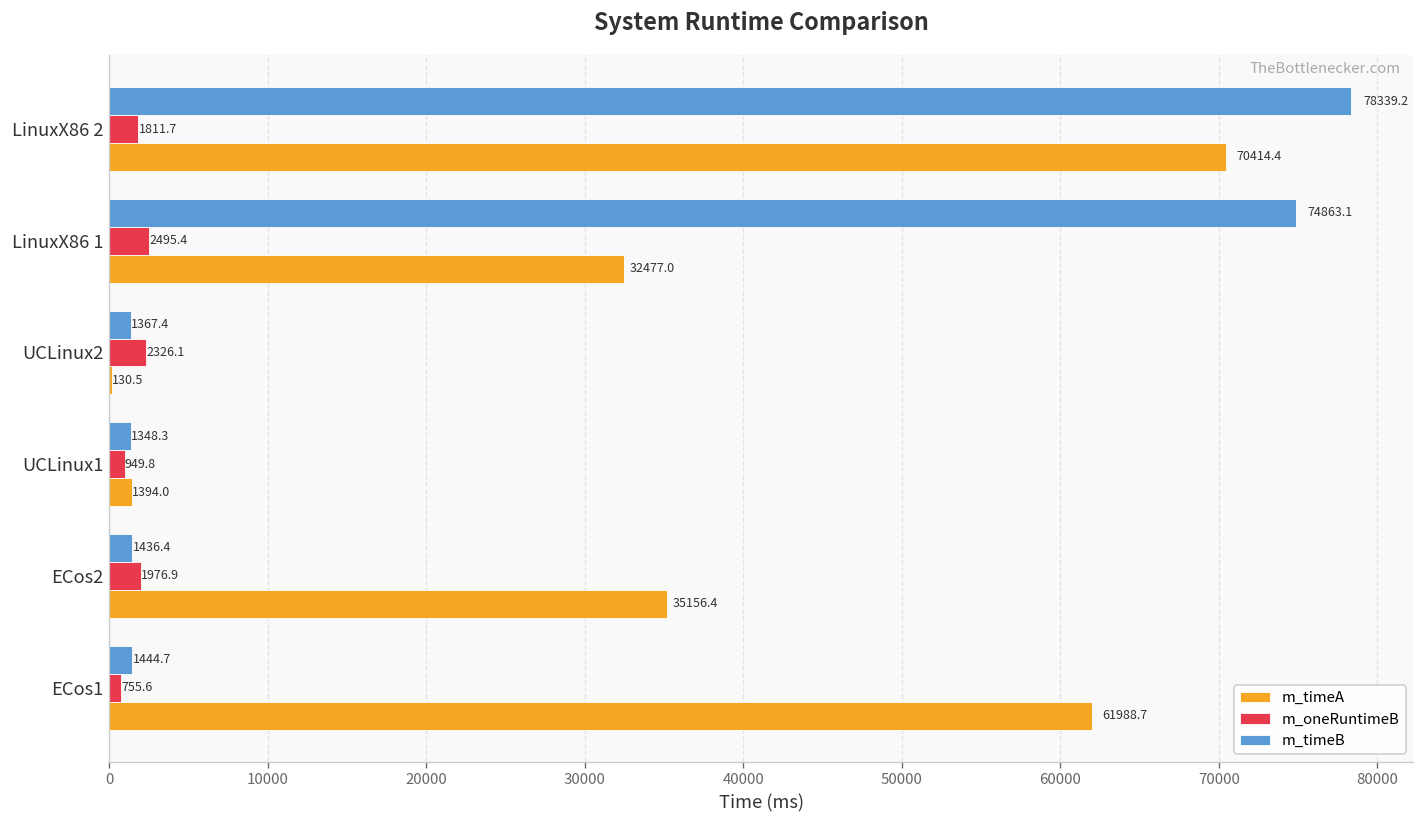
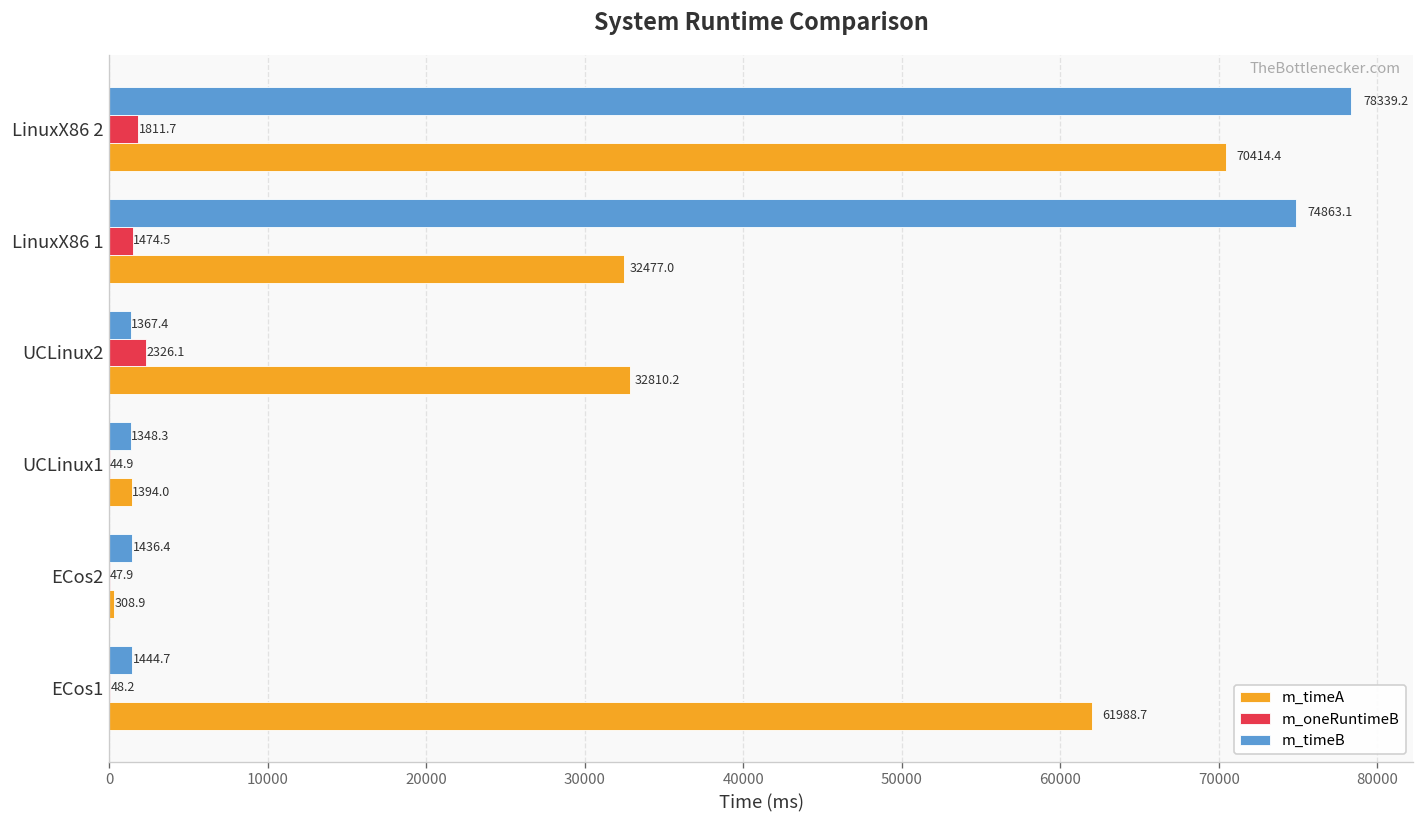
m_oneRuntimeB, LinuxX86 1: 2495.4 -> 1474.5
m_timeA, UCLinux2: 130.5 -> 32810.2
m_oneRuntimeB, UCLinux1: 949.8 -> 44.9
m_oneRuntimeB, ECos2: 1976.9 -> 47.9
m_timeA, ECos2: 35156.4 -> 308.9
m_oneRuntimeB, ECos1: 755.6 -> 48.2
